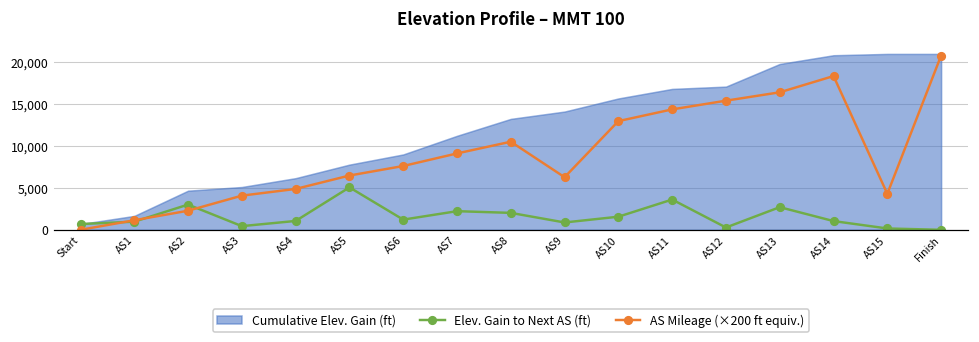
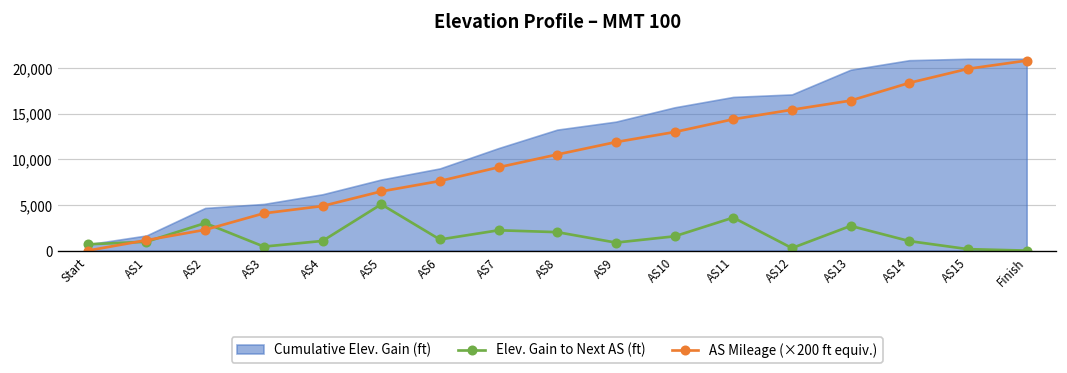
AS Mileage (×200 ft equiv.), AS9: 6,000 -> 12,000
AS Mileage (×200 ft equiv.), AS15: 4,000 -> 20,000
